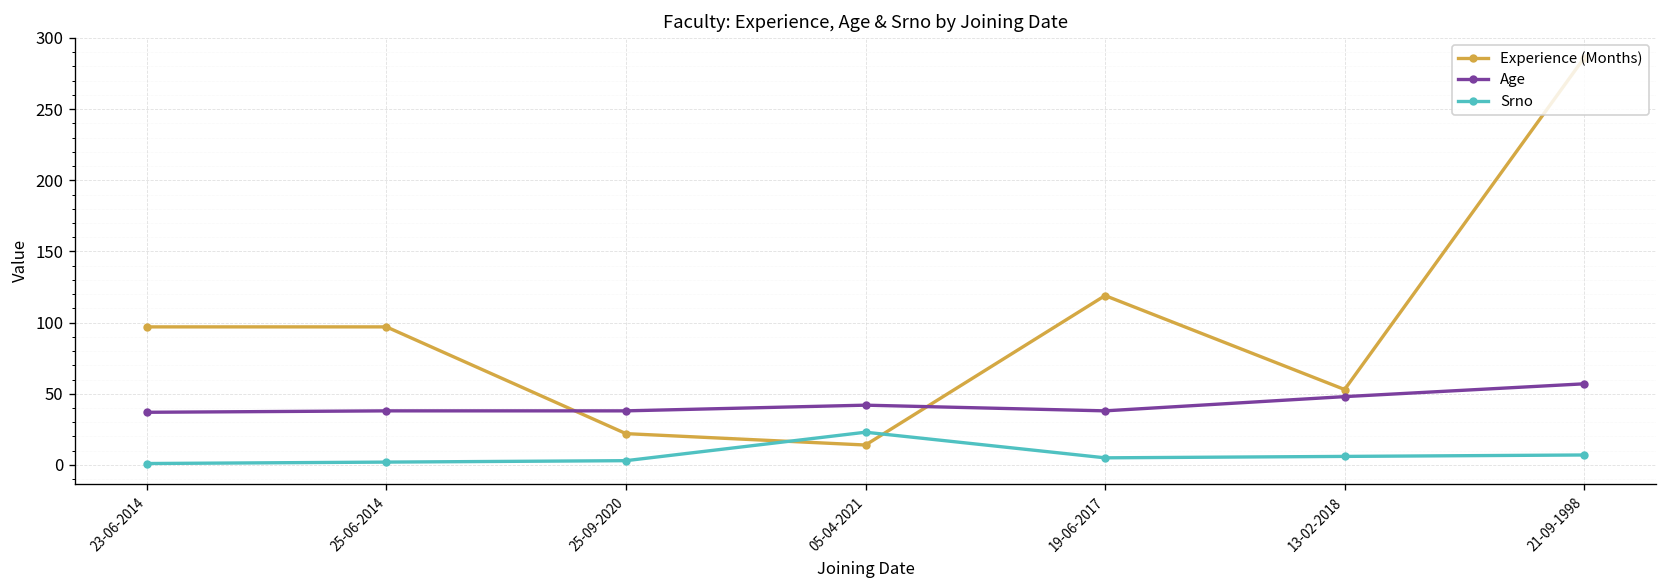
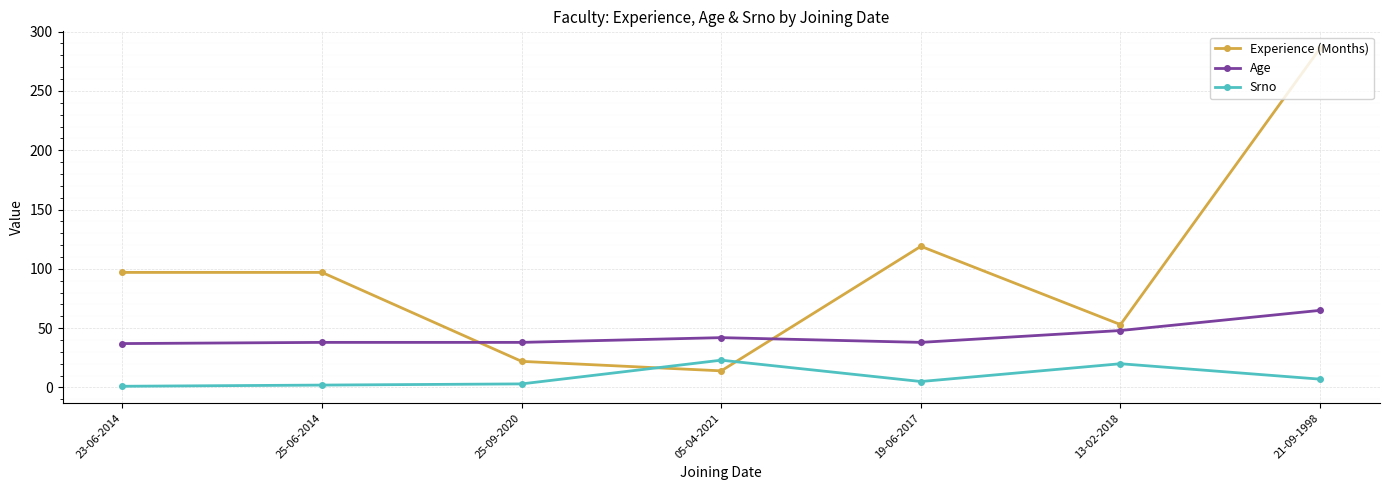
Srno, 13-02-2018: 6 -> 20
Age, 21-09-1998: 57 -> 65
